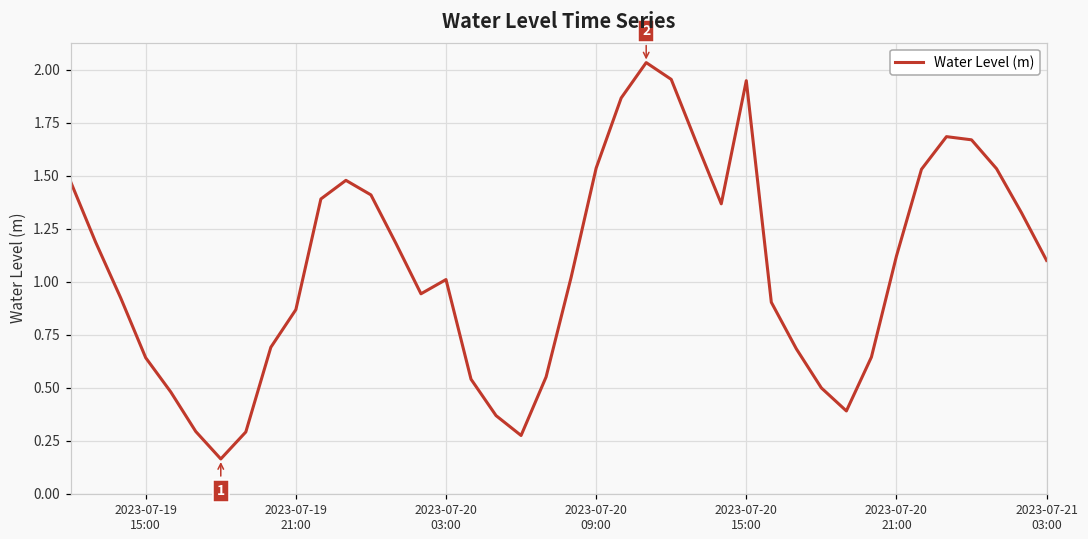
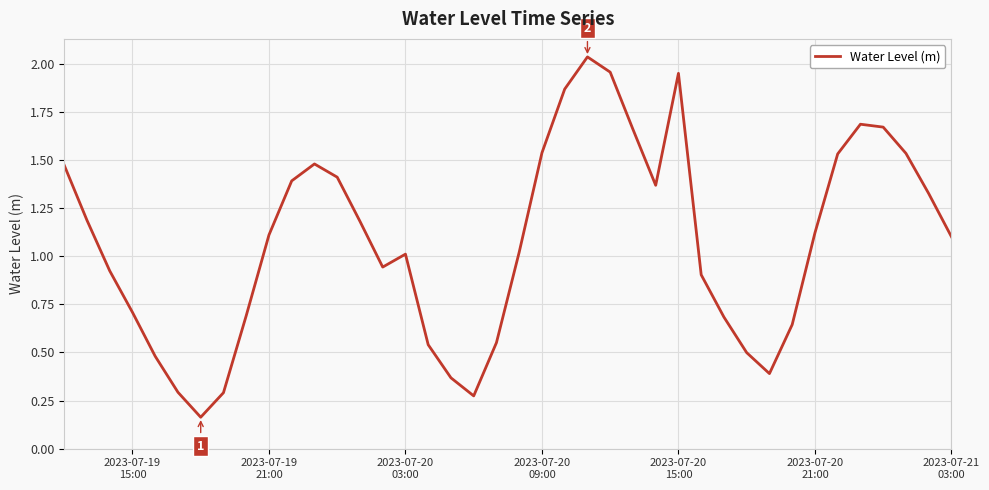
2023-07-19 15:00: 0.64 -> 0.71
2023-07-19 21:00: 0.87 -> 1.11
